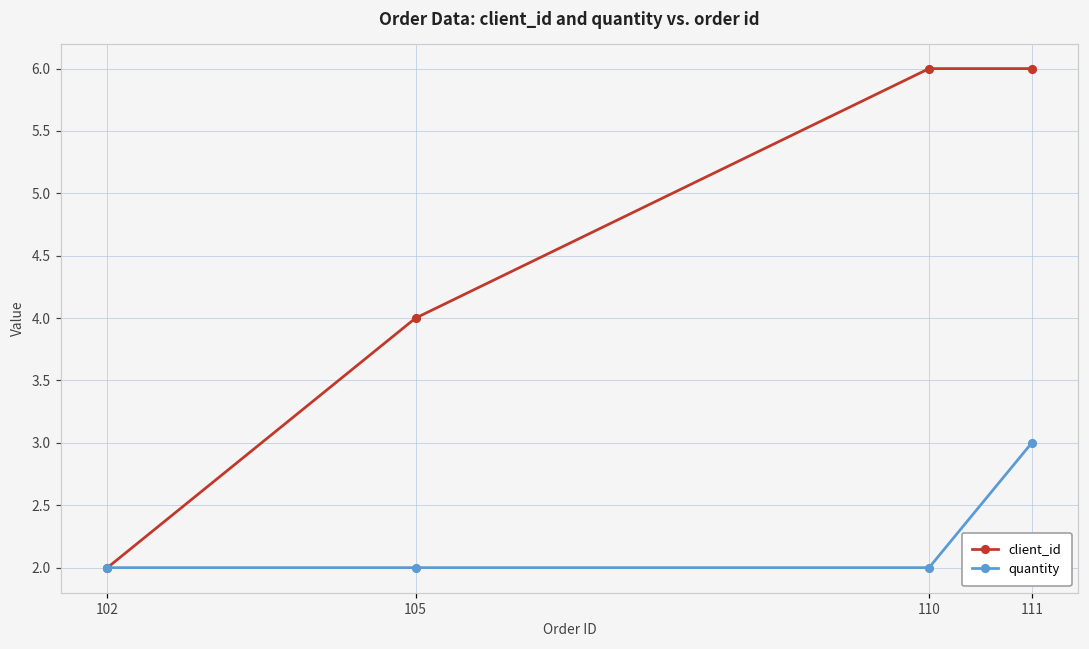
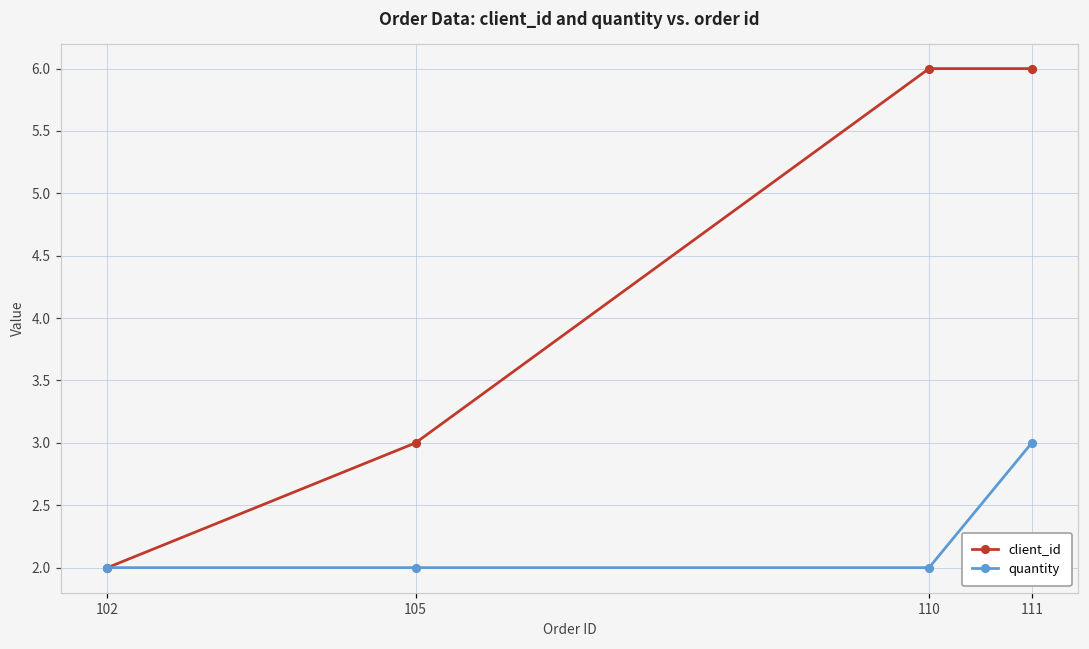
client_id, 105: 4 -> 3
